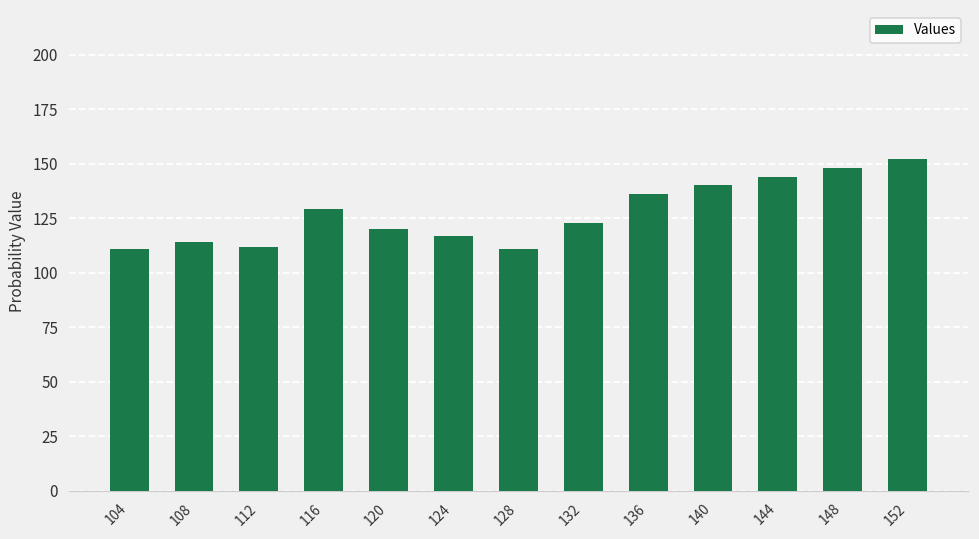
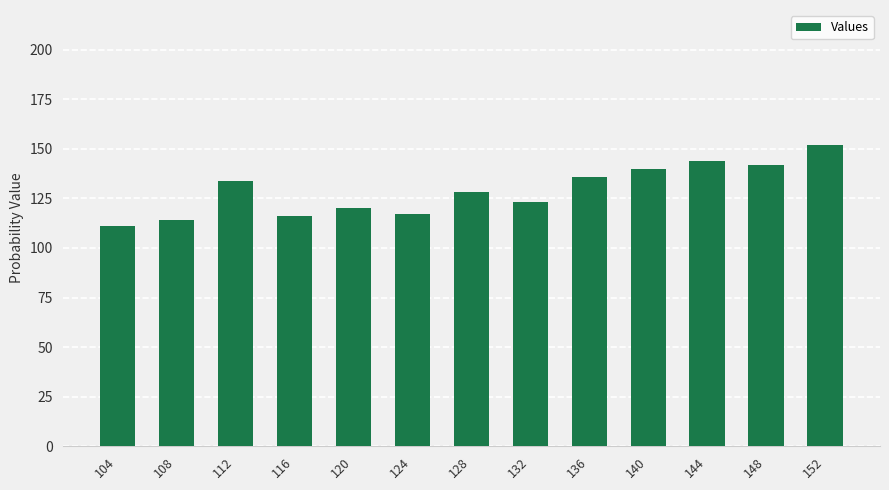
112: 112 -> 134
116: 129 -> 116
128: 111 -> 128
148: 148 -> 142
